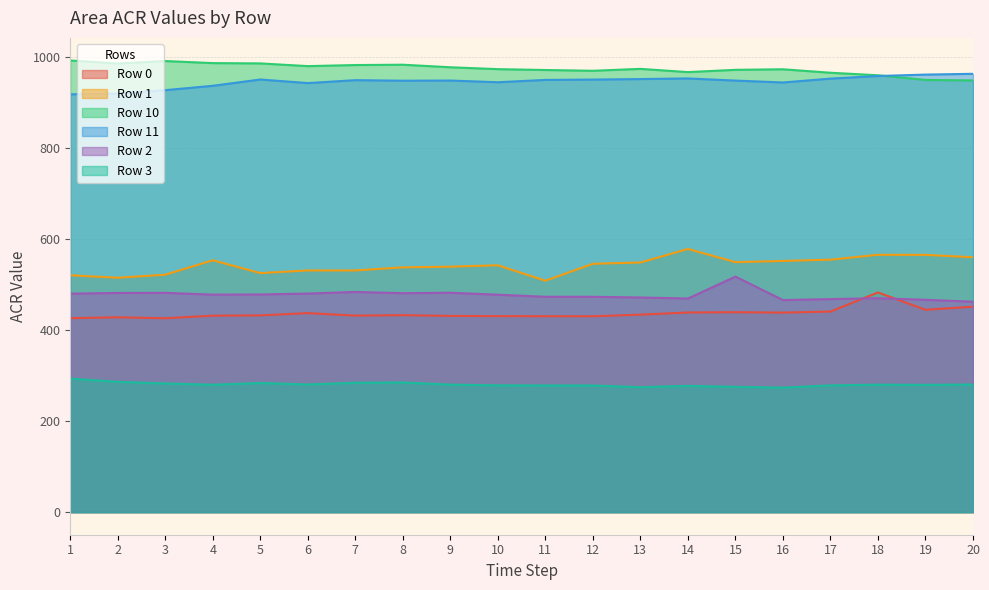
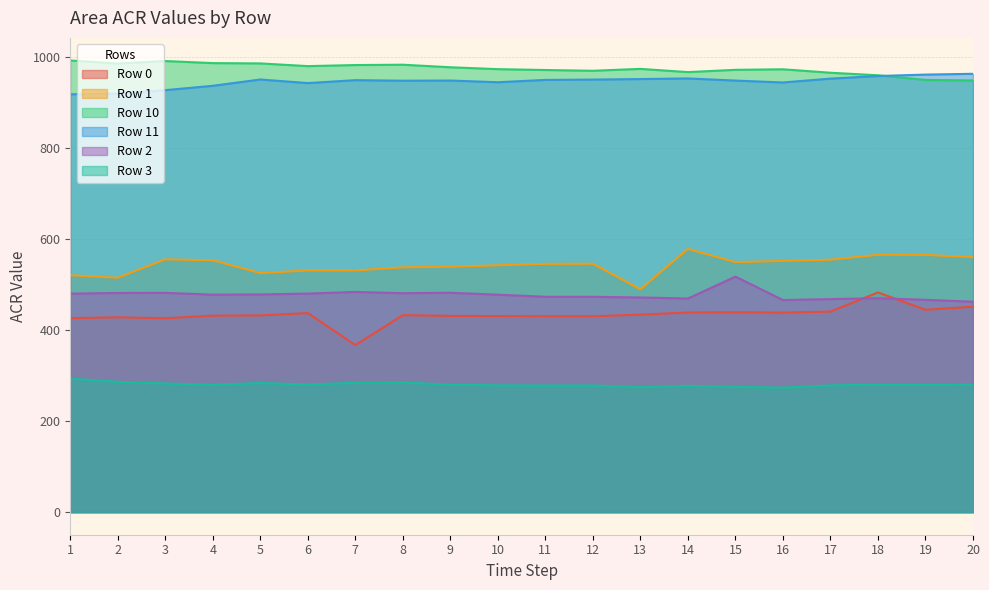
Row 1, 3: 520 -> 560
Row 0, 7: 430 -> 370
Row 1, 11: 510 -> 550
Row 1, 13: 550 -> 490
